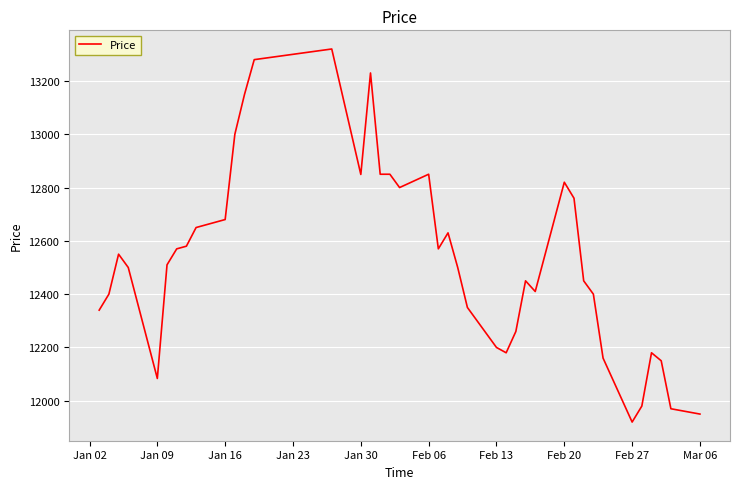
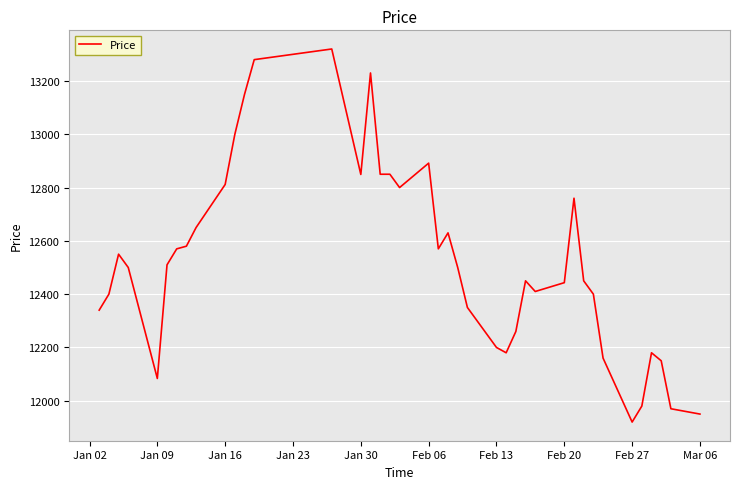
Jan 16: 12680 -> 12810
Feb 06: 12850 -> 12890
Feb 20: 12820 -> 12440
